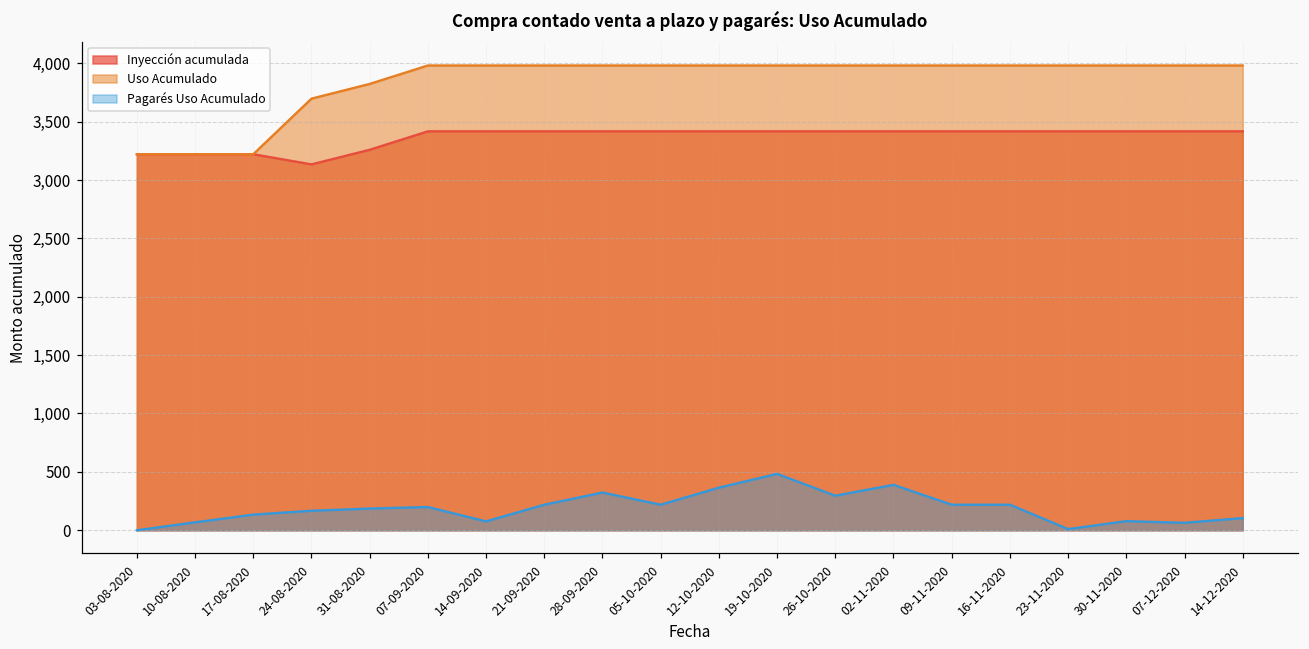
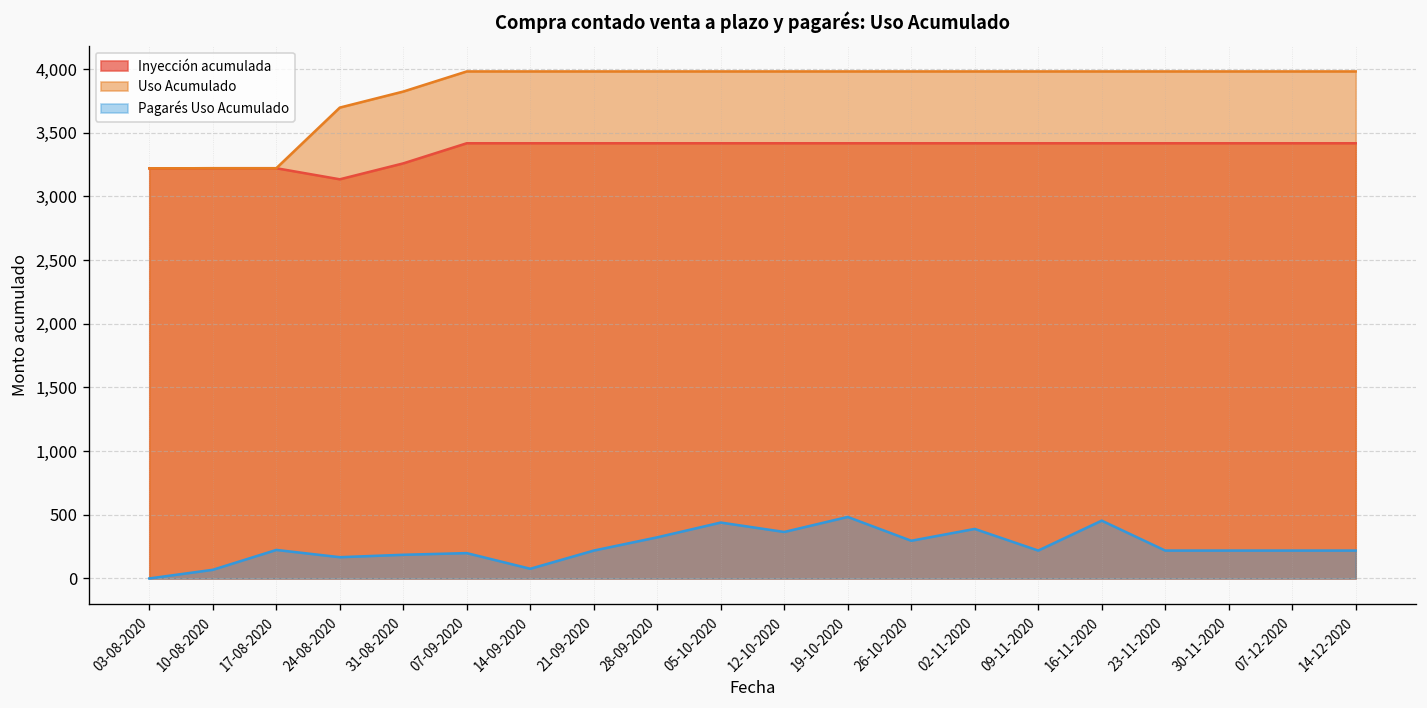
Pagarés Uso Acumulado, 17-08-2020: 130 -> 220
Pagarés Uso Acumulado, 05-10-2020: 220 -> 440
Pagarés Uso Acumulado, 16-11-2020: 220 -> 450
Pagarés Uso Acumulado, 23-11-2020: 10 -> 220
Pagarés Uso Acumulado, 30-11-2020: 80 -> 220
Pagarés Uso Acumulado, 07-12-2020: 60 -> 220
Pagarés Uso Acumulado, 14-12-2020: 100 -> 220
